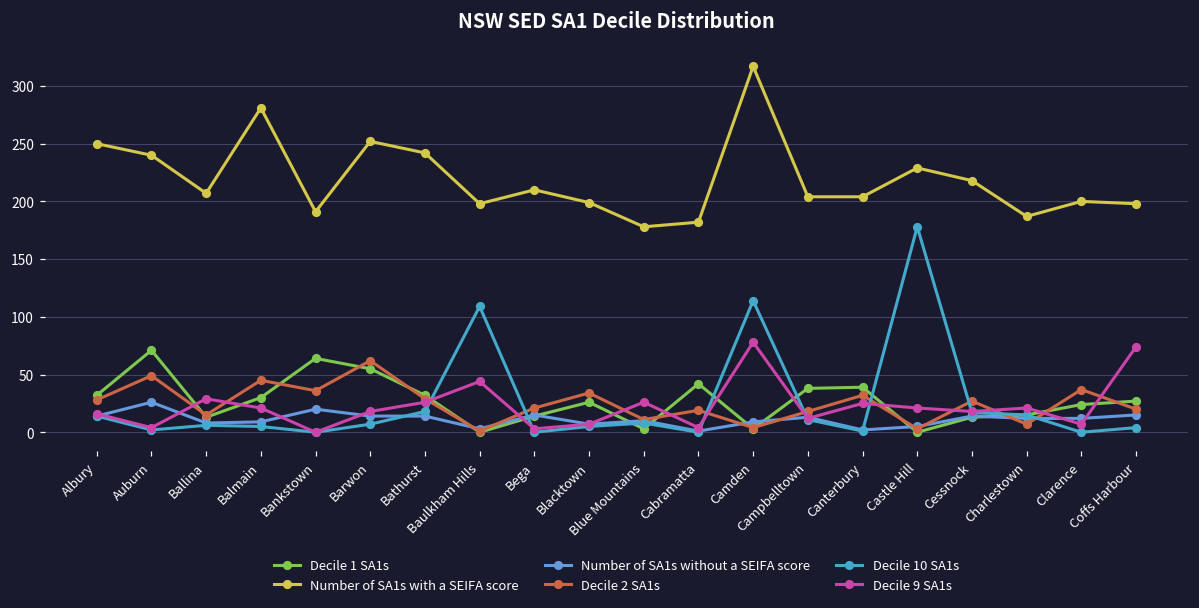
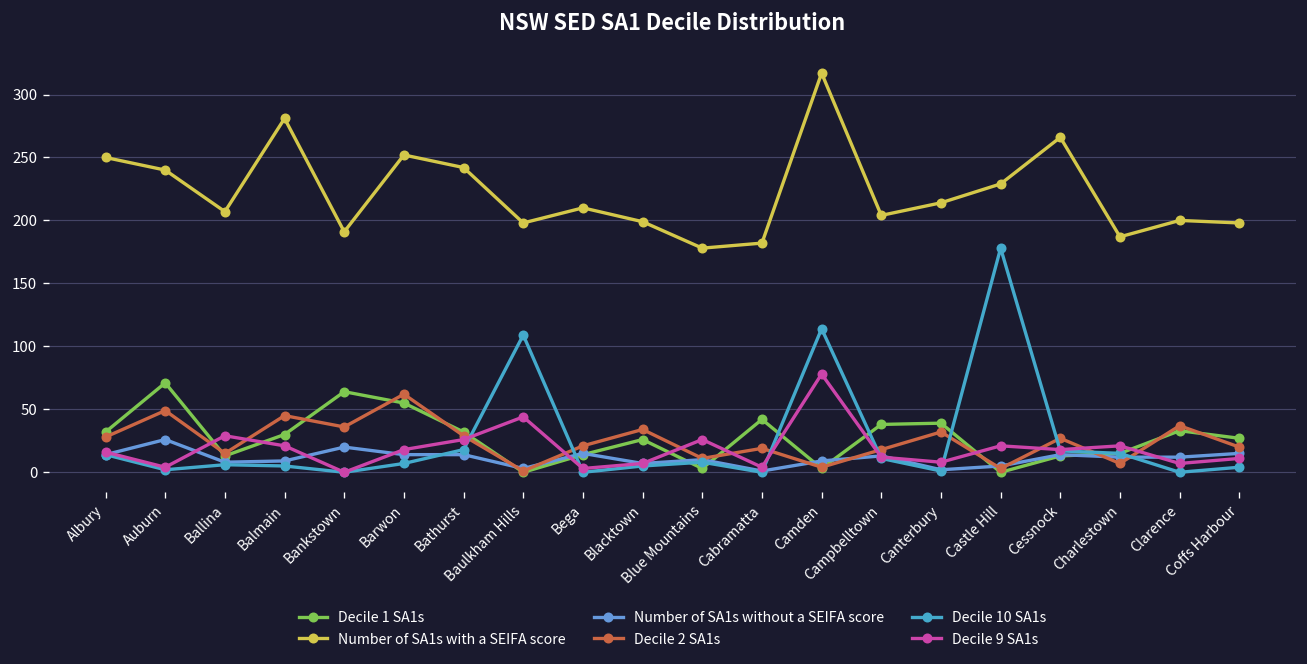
Number of SA1s with a SEIFA score, Canterbury: 204 -> 214
Decile 9 SA1s, Canterbury: 25 -> 8
Number of SA1s with a SEIFA score, Cessnock: 218 -> 266
Decile 1 SA1s, Clarence: 24 -> 33
Decile 9 SA1s, Coffs Harbour: 74 -> 11
